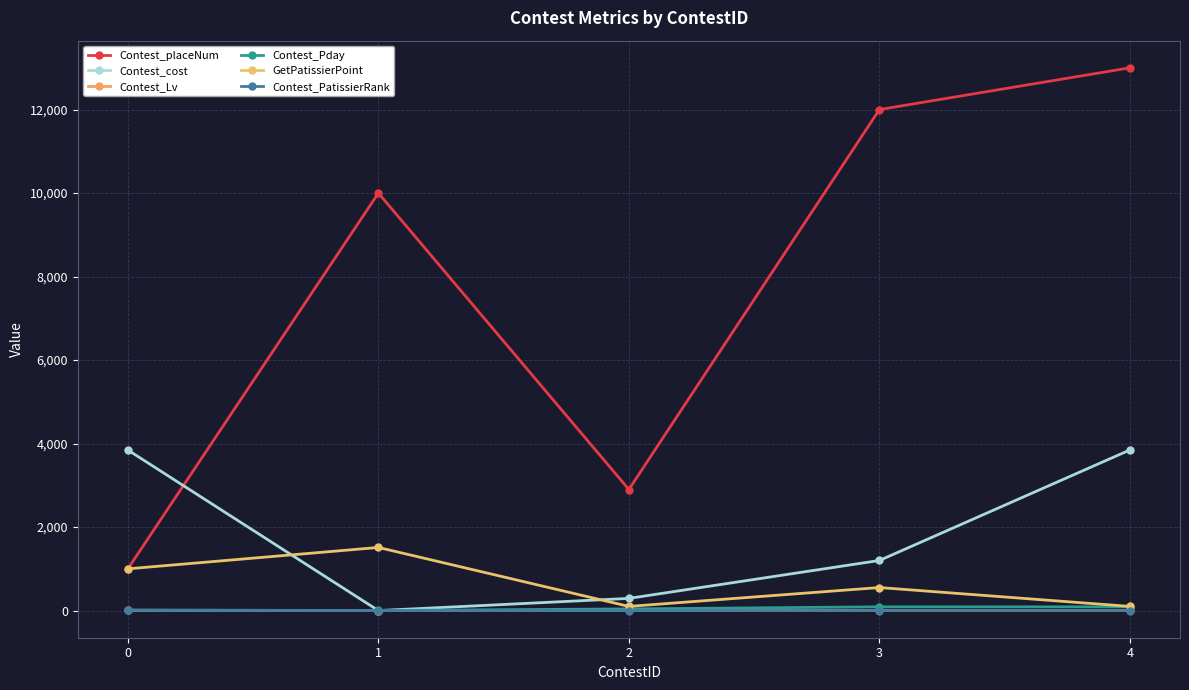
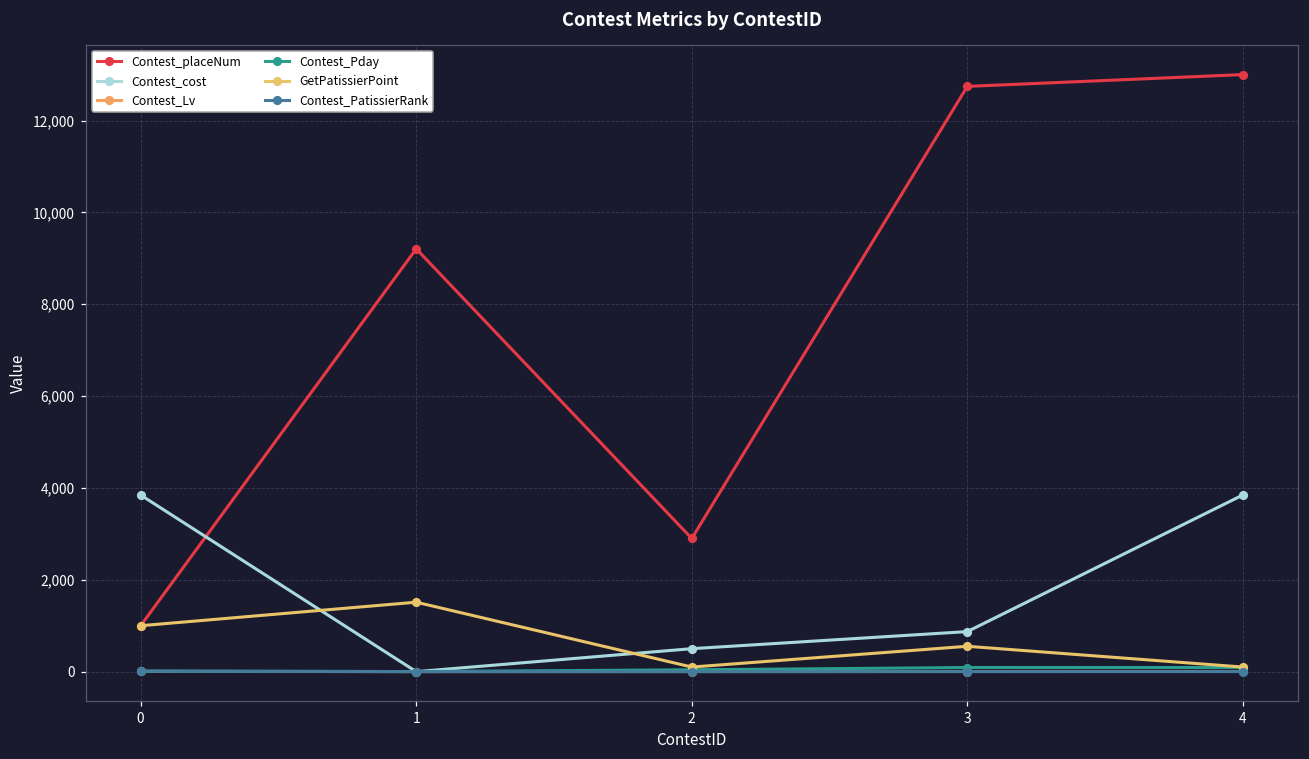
Contest_placeNum, 1: 10,000 -> 9,200
Contest_cost, 2: 300 -> 500
Contest_placeNum, 3: 12,000 -> 12,700
Contest_cost, 3: 1,200 -> 900
